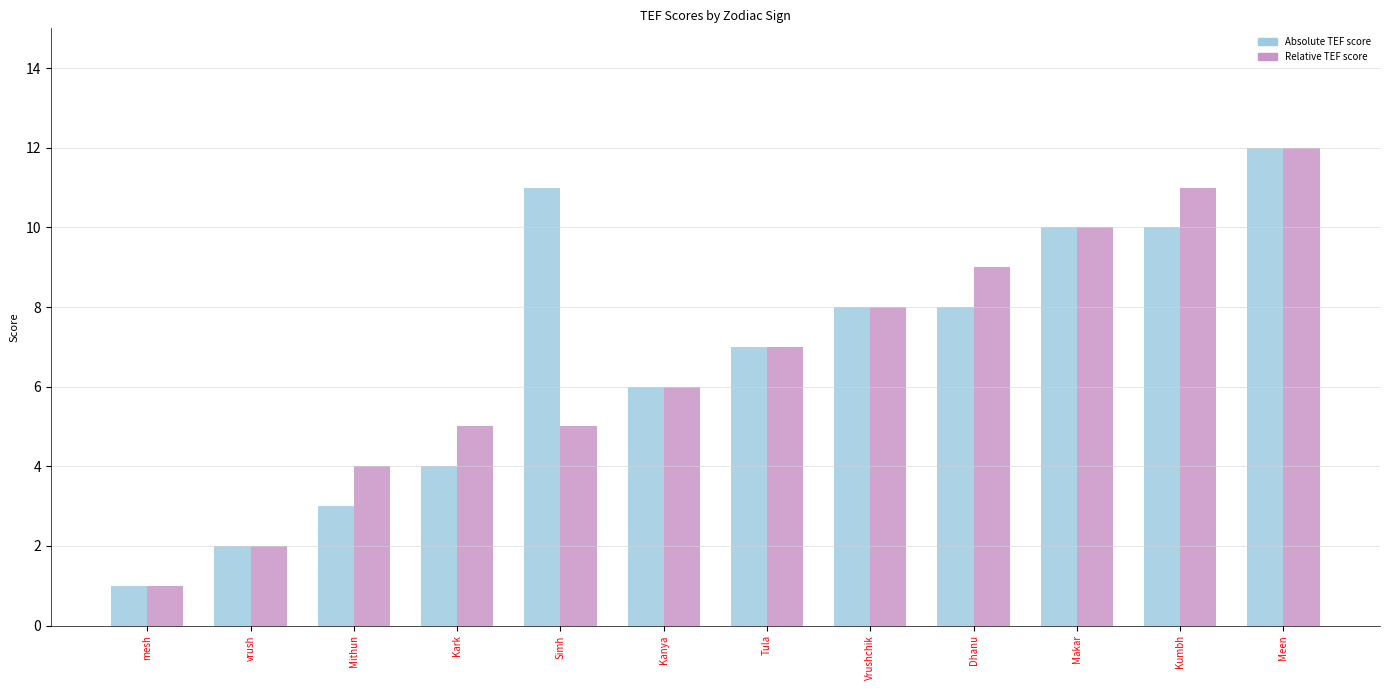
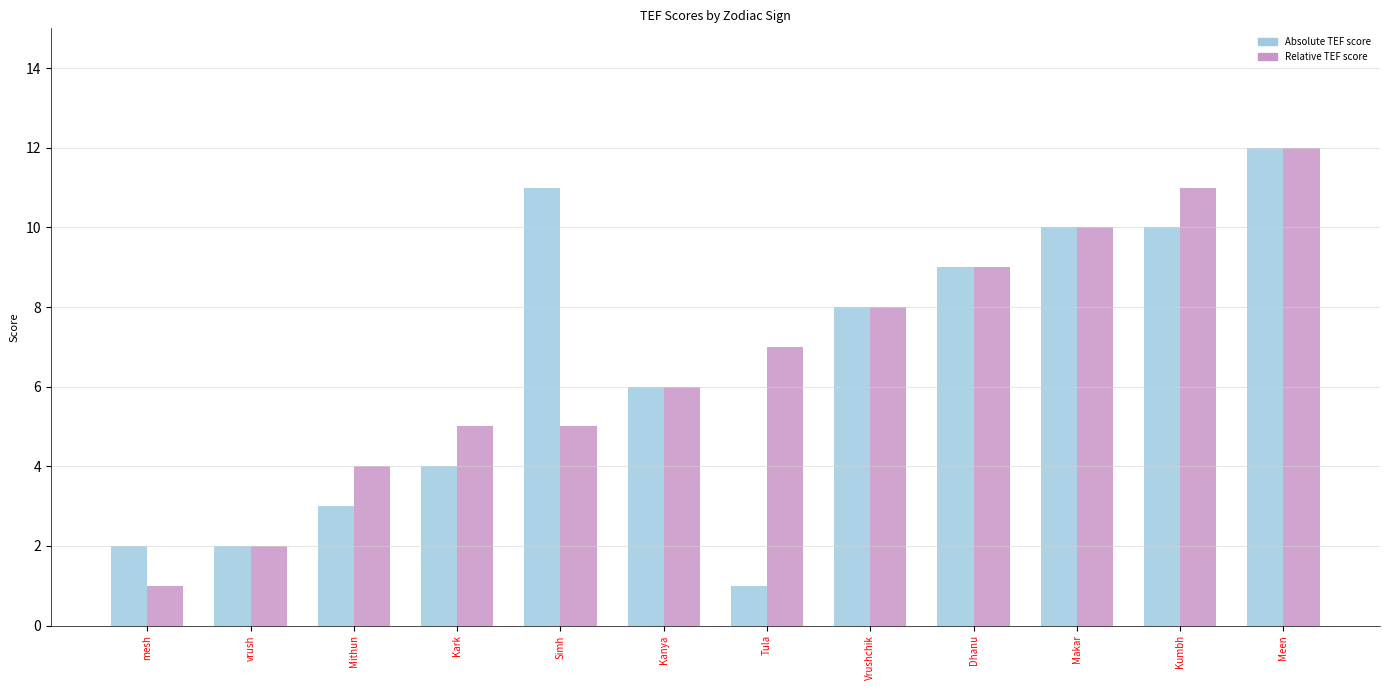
Absolute TEF score, mesh: 1 -> 2
Absolute TEF score, Tula: 7 -> 1
Absolute TEF score, Dhanu: 8 -> 9
